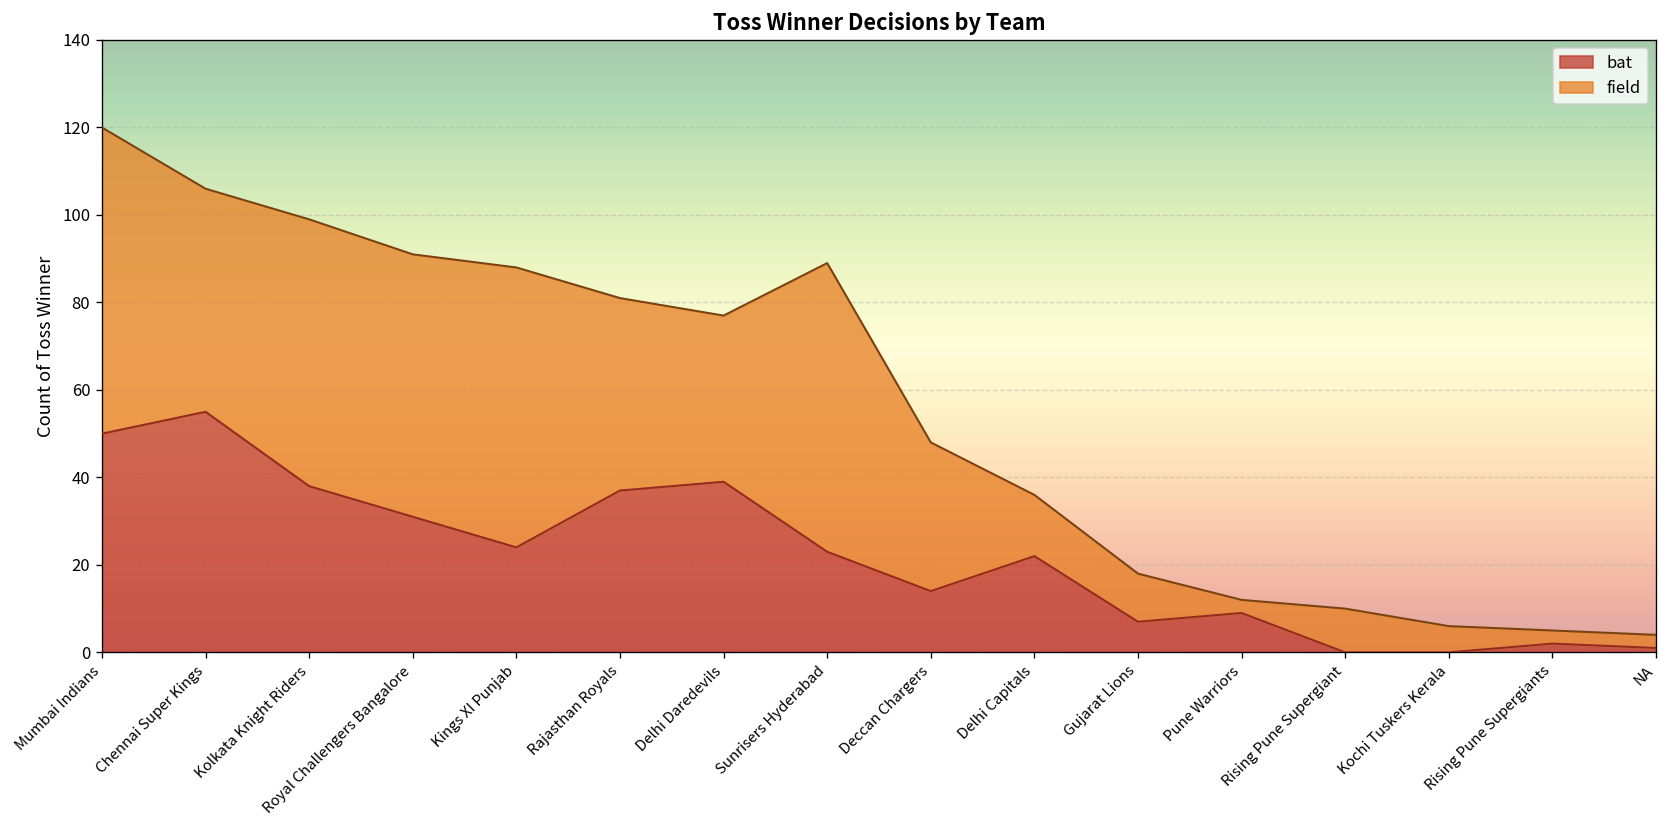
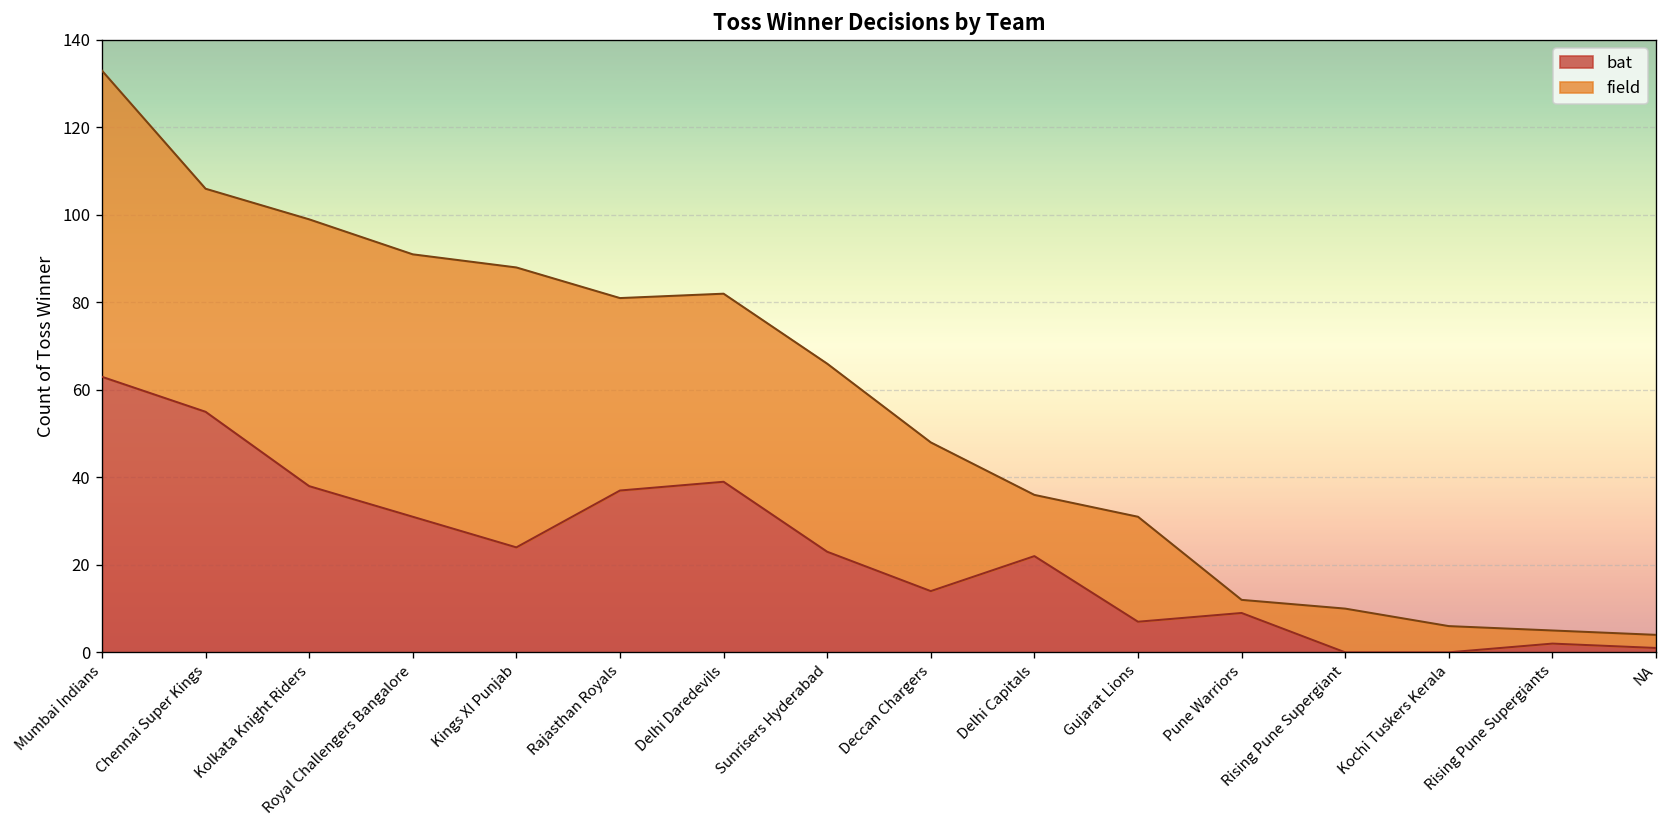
bat, Mumbai Indians: 50 -> 63
field, Delhi Daredevils: 38 -> 43
field, Sunrisers Hyderabad: 66 -> 43
field, Gujarat Lions: 11 -> 24
